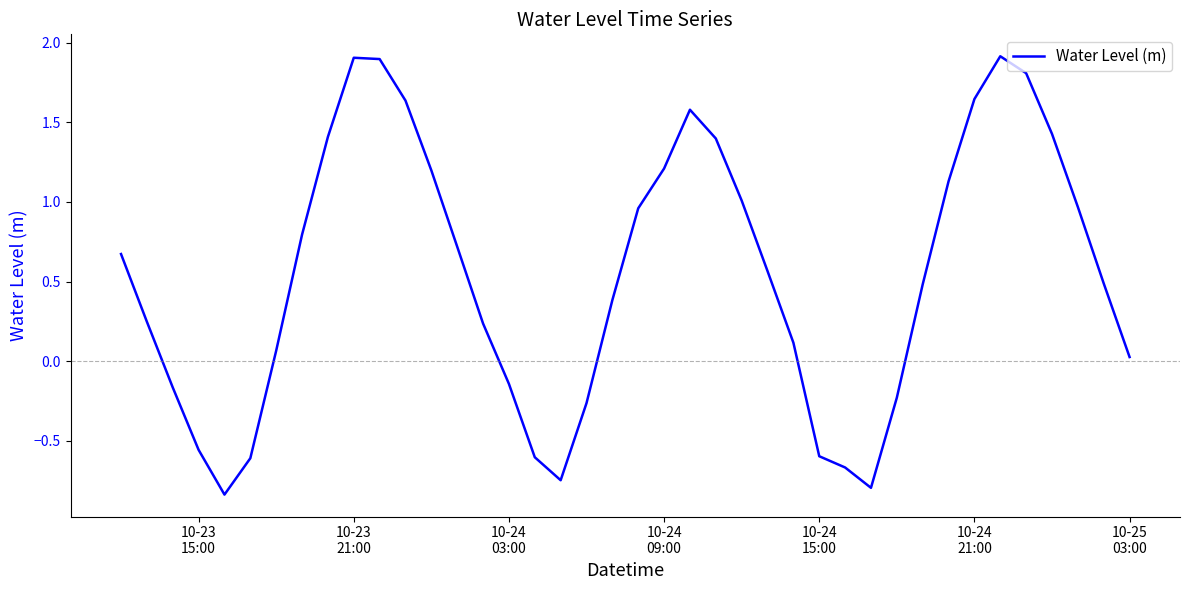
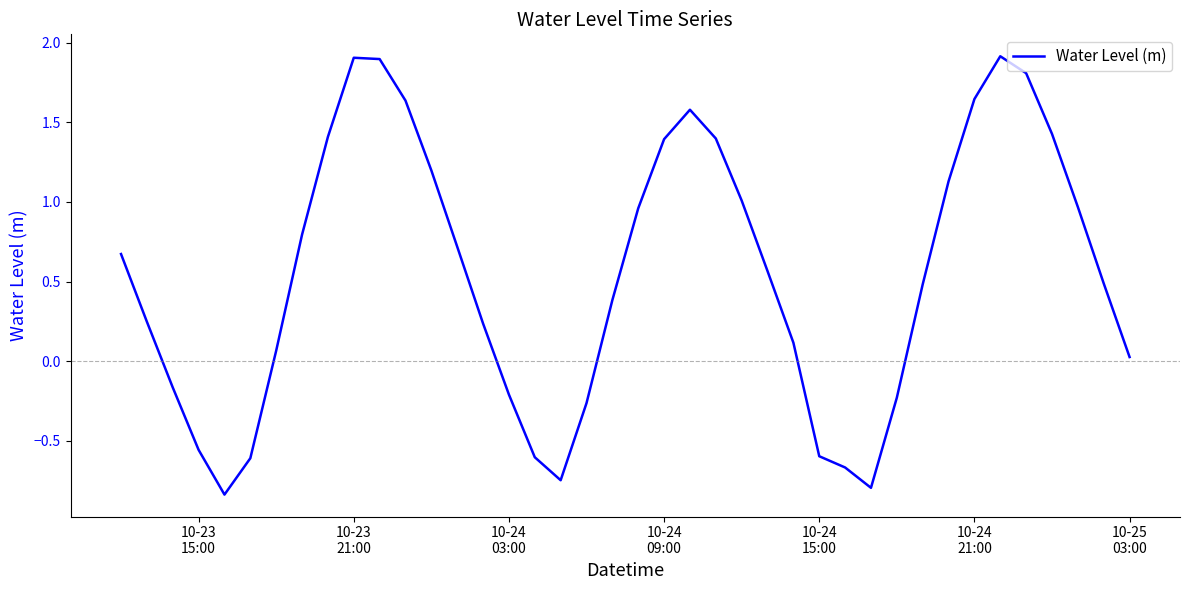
10-24 03:00: -0.14 -> -0.21
10-24 09:00: 1.21 -> 1.39
